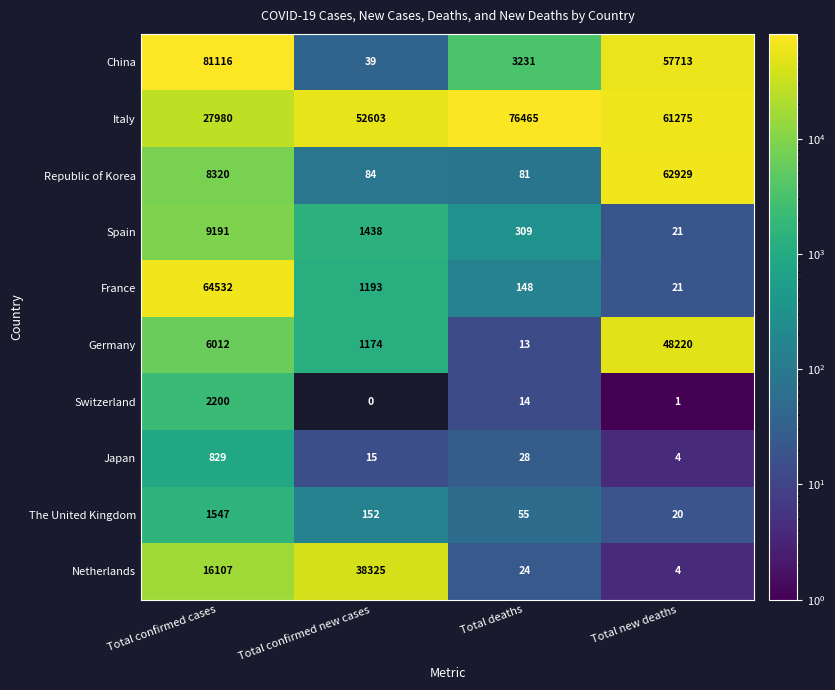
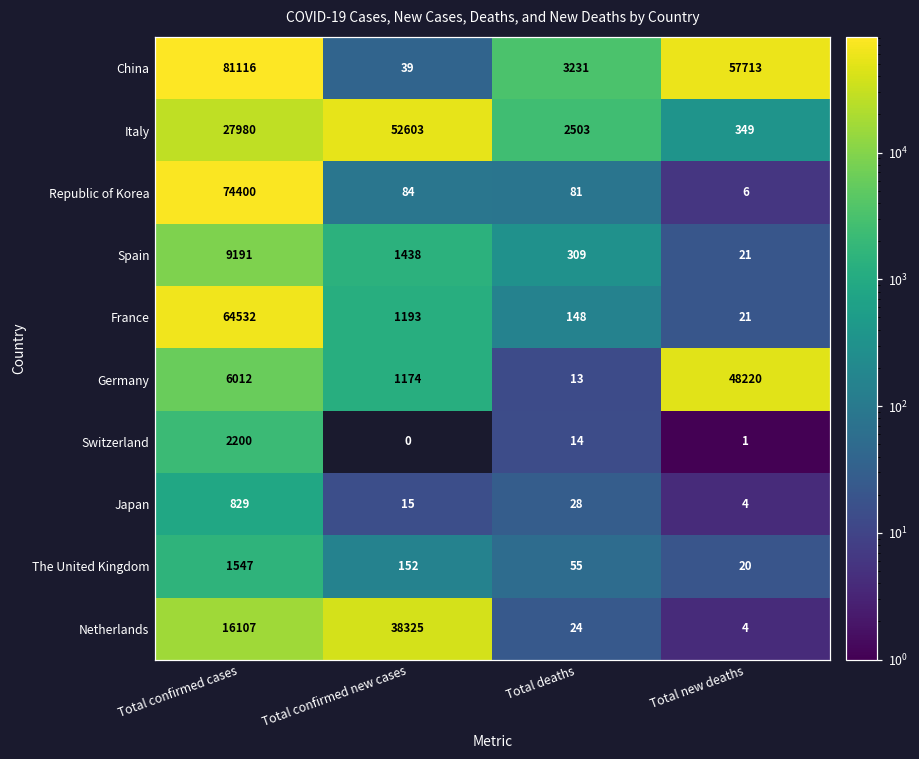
Italy, Total deaths: 76465 -> 2503
Italy, Total new deaths: 61275 -> 349
Republic of Korea, Total confirmed cases: 8320 -> 74400
Republic of Korea, Total new deaths: 62929 -> 6
